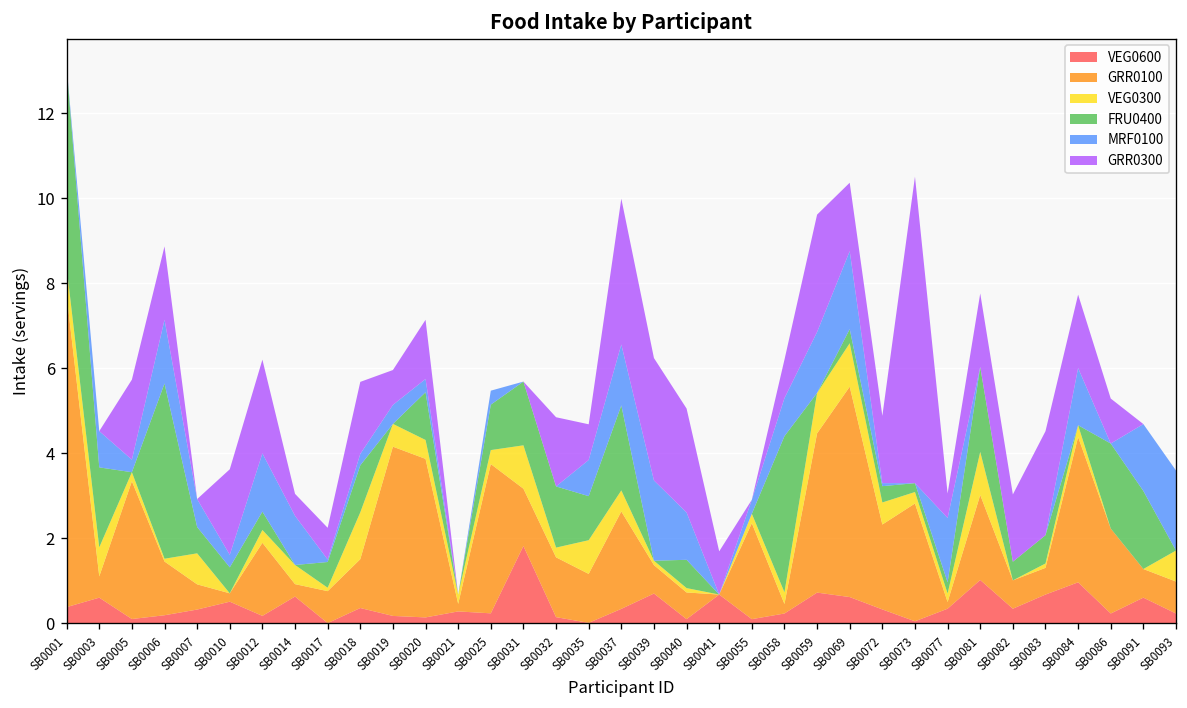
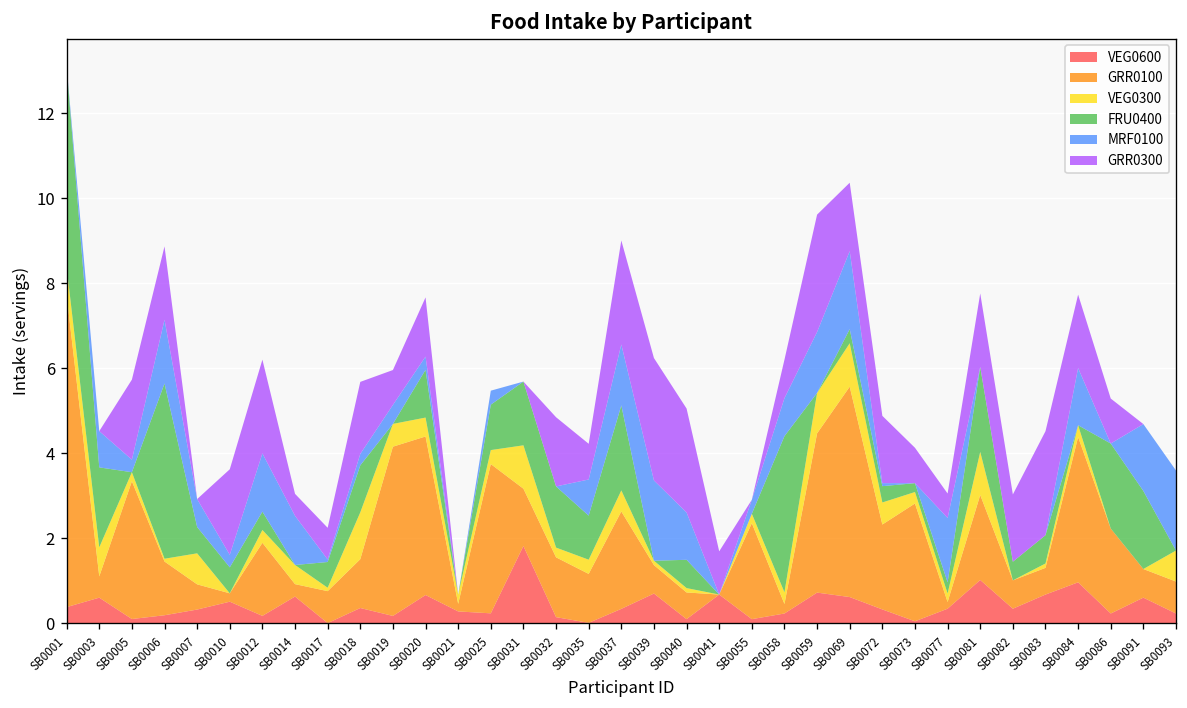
VEG0600, SB0020: 0.1 -> 0.7
VEG0300, SB0035: 0.8 -> 0.3
GRR0300, SB0037: 3.4 -> 2.4
GRR0300, SB0073: 7.2 -> 0.8
